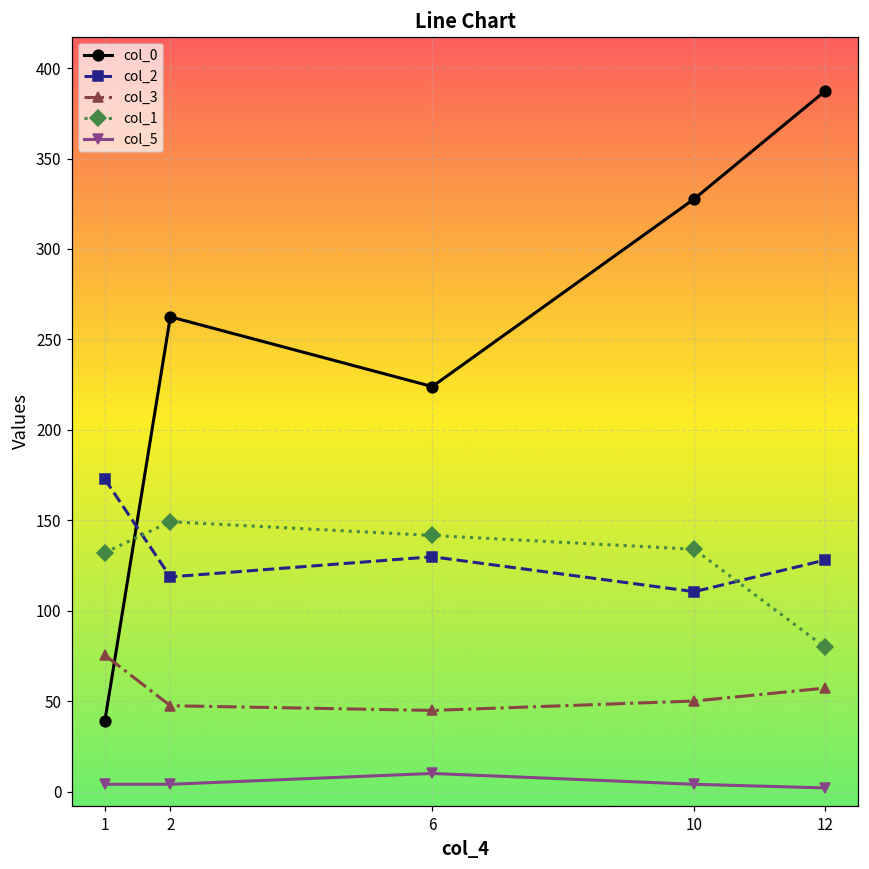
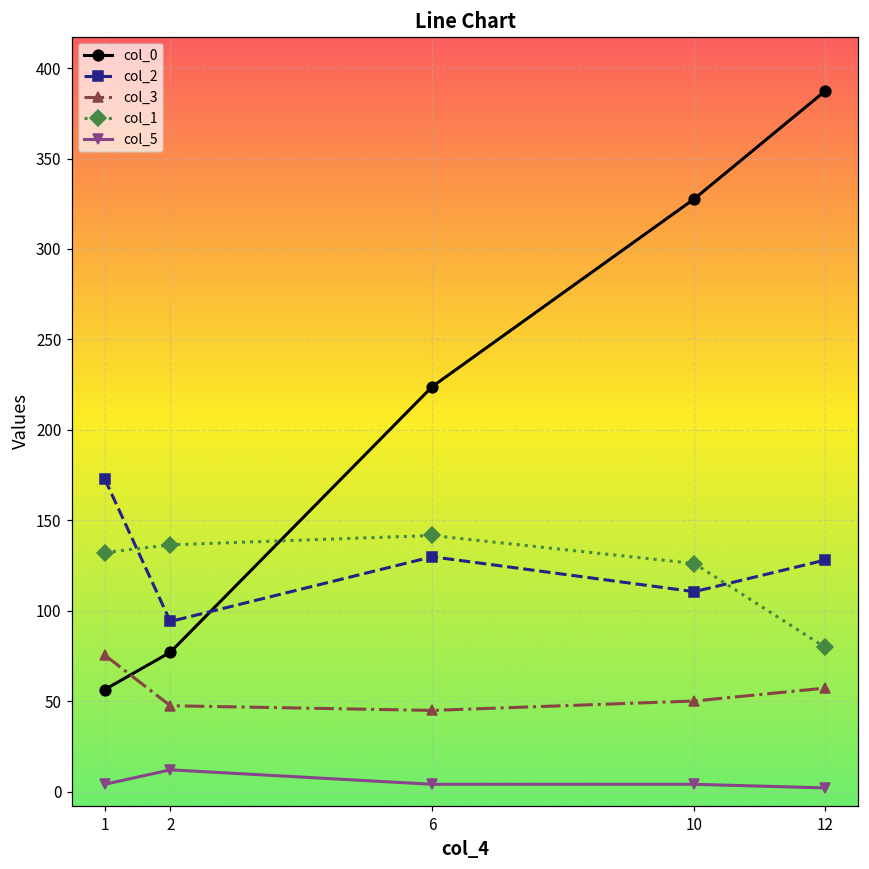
col_0, 1: 39 -> 56
col_0, 2: 262 -> 77
col_2, 2: 119 -> 94
col_1, 2: 149 -> 136
col_5, 2: 4 -> 12
col_5, 6: 10 -> 4
col_1, 10: 134 -> 126
